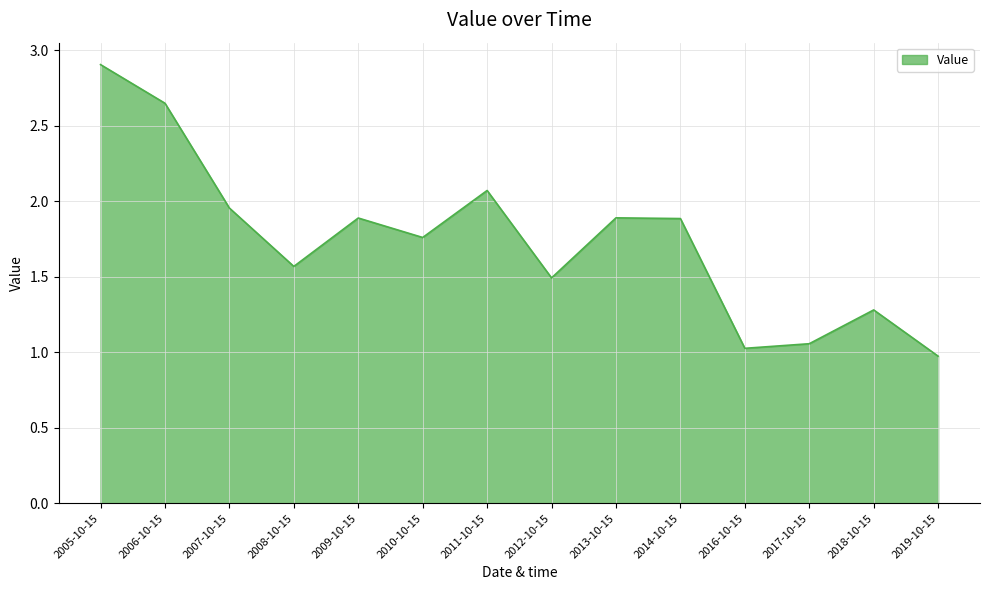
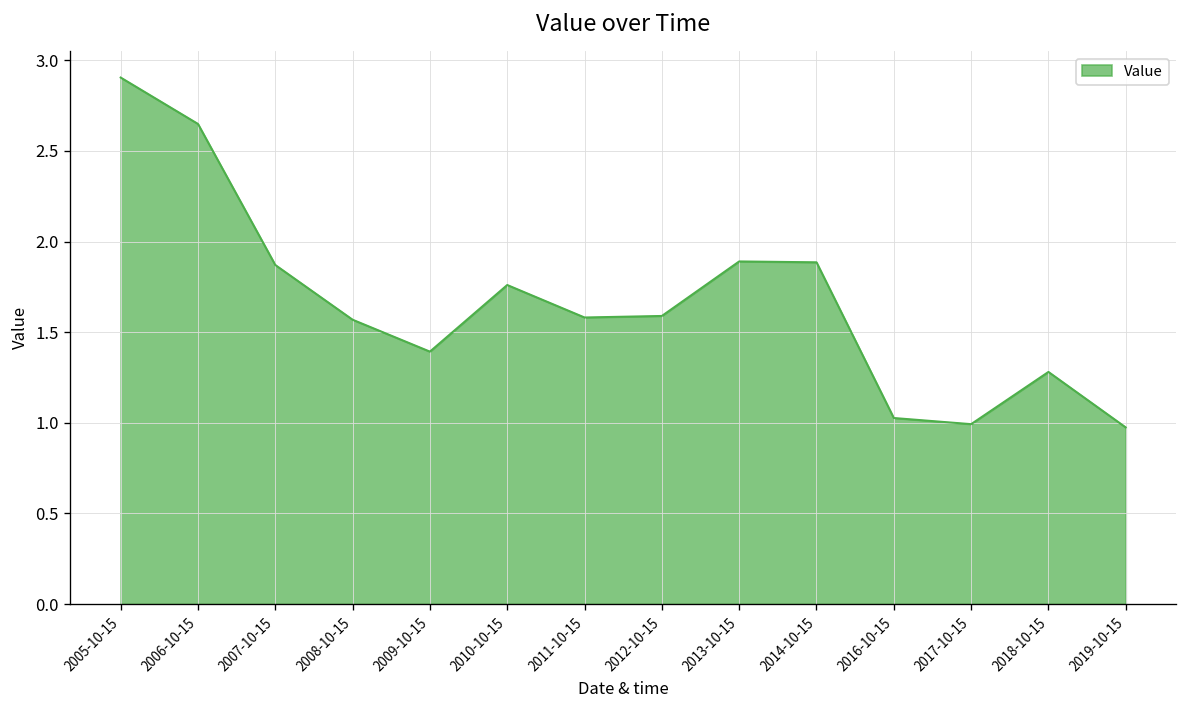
2007-10-15: 1.95 -> 1.87
2009-10-15: 1.89 -> 1.39
2011-10-15: 2.07 -> 1.58
2012-10-15: 1.49 -> 1.59
2017-10-15: 1.06 -> 0.99
